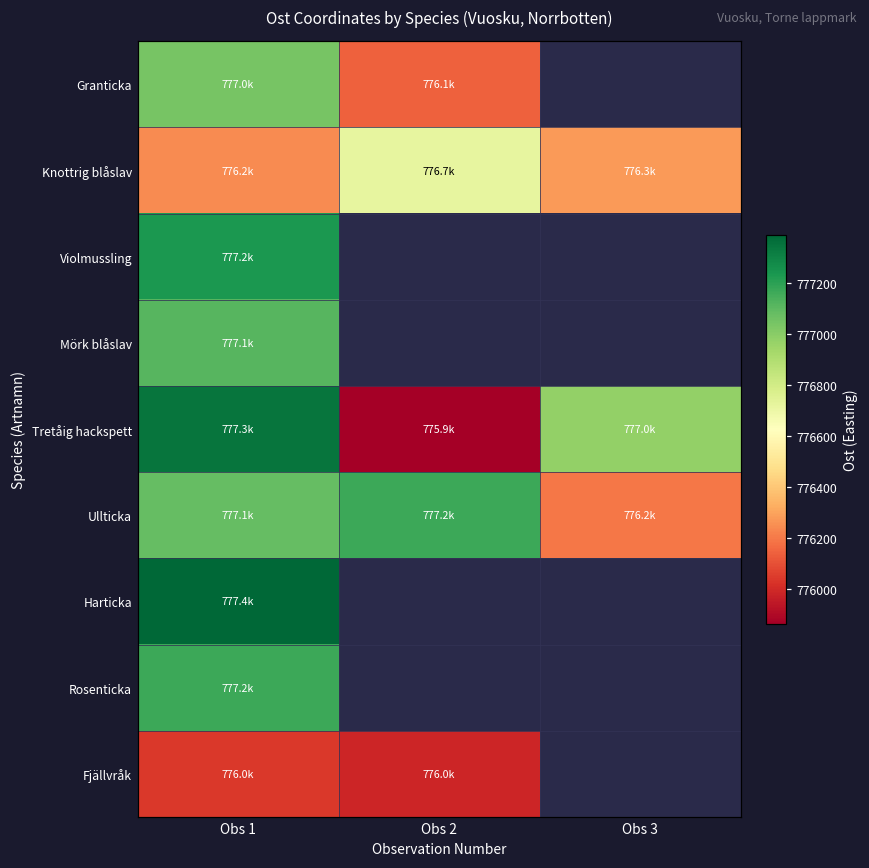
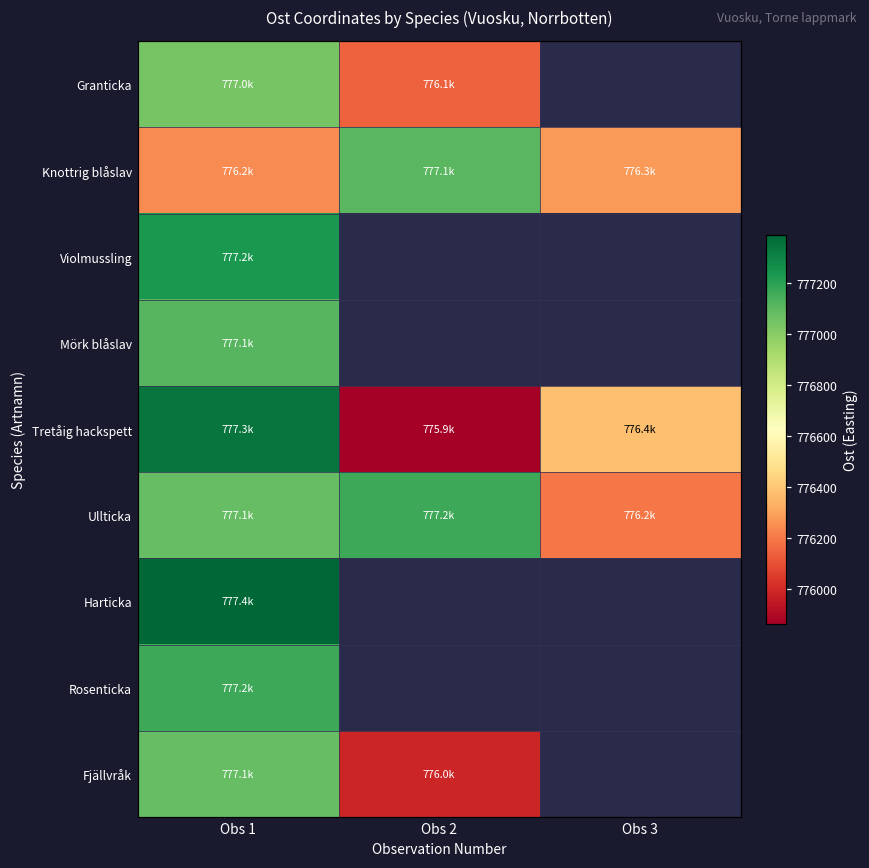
Knottrig blåslav, Obs 2: 776.7k -> 777.1k
Tretåig hackspett, Obs 3: 777.0k -> 776.4k
Fjällvråk, Obs 1: 776.0k -> 777.1k
